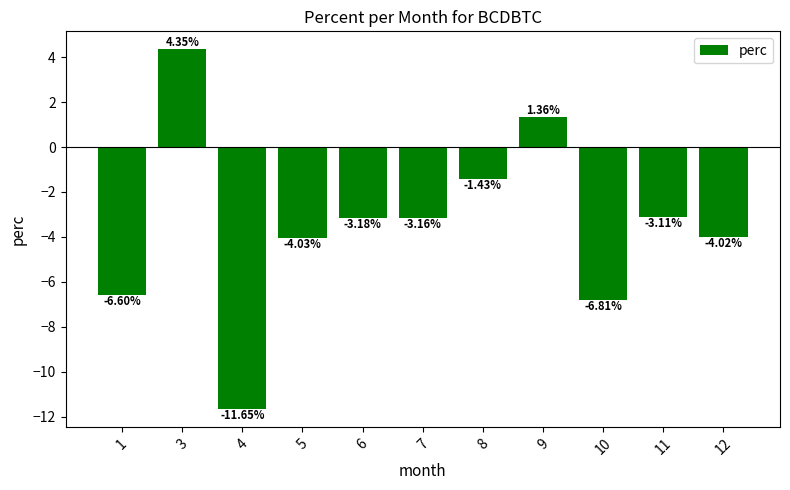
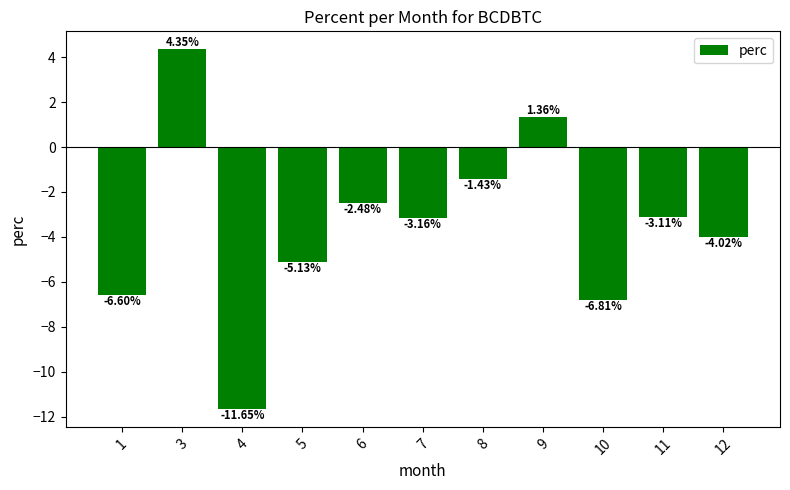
5: -4.03% -> -5.13%
6: -3.18% -> -2.48%
